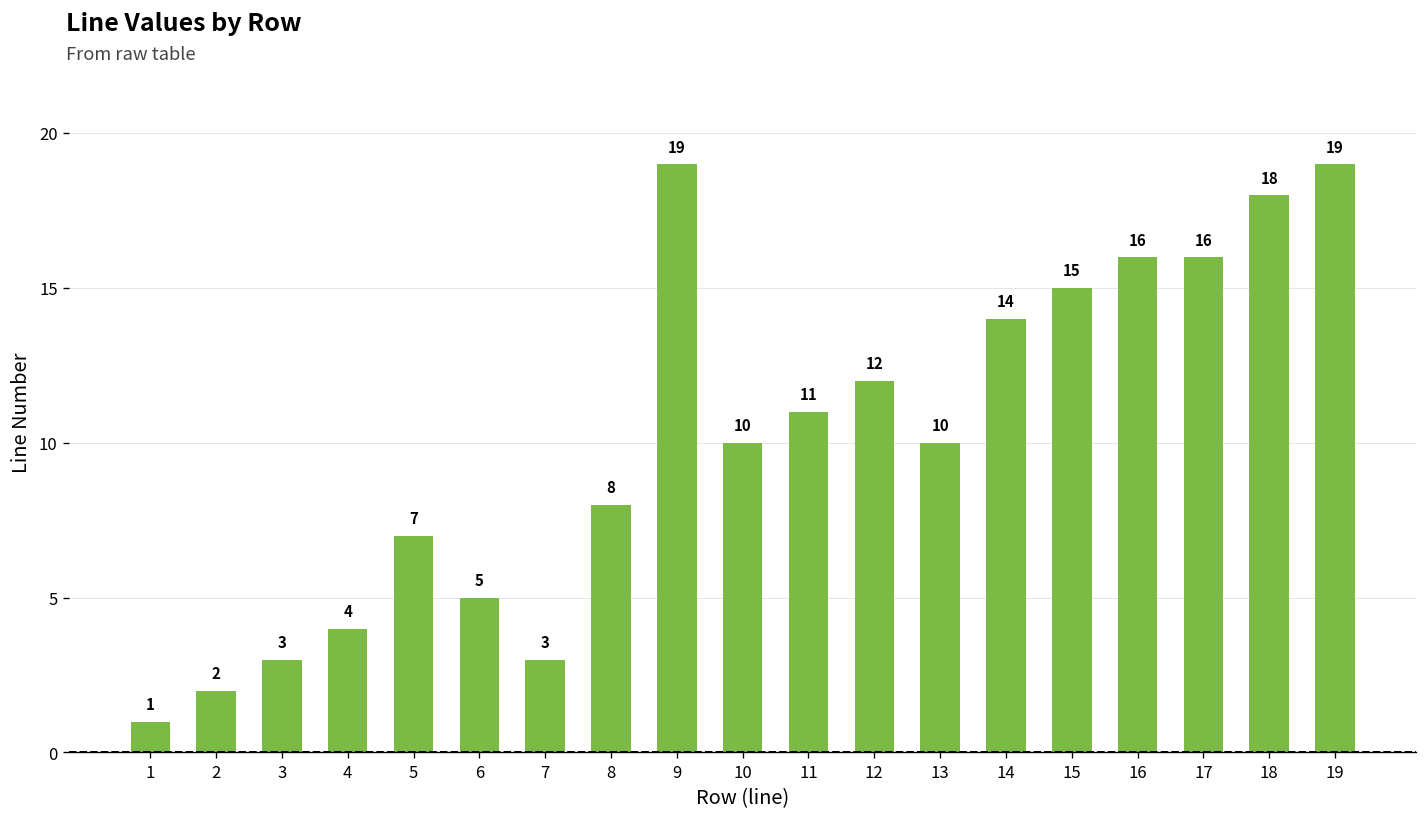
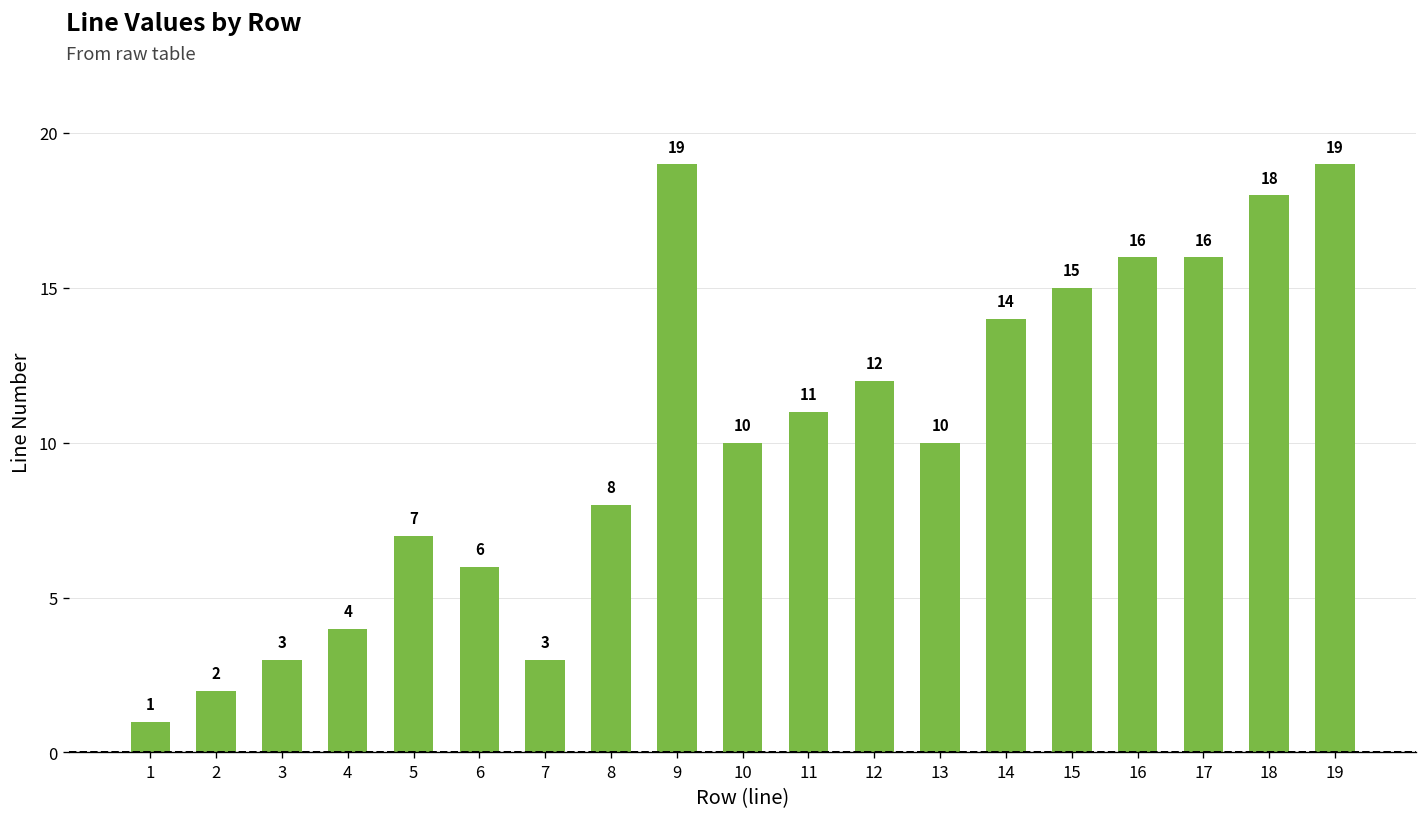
6: 5 -> 6
